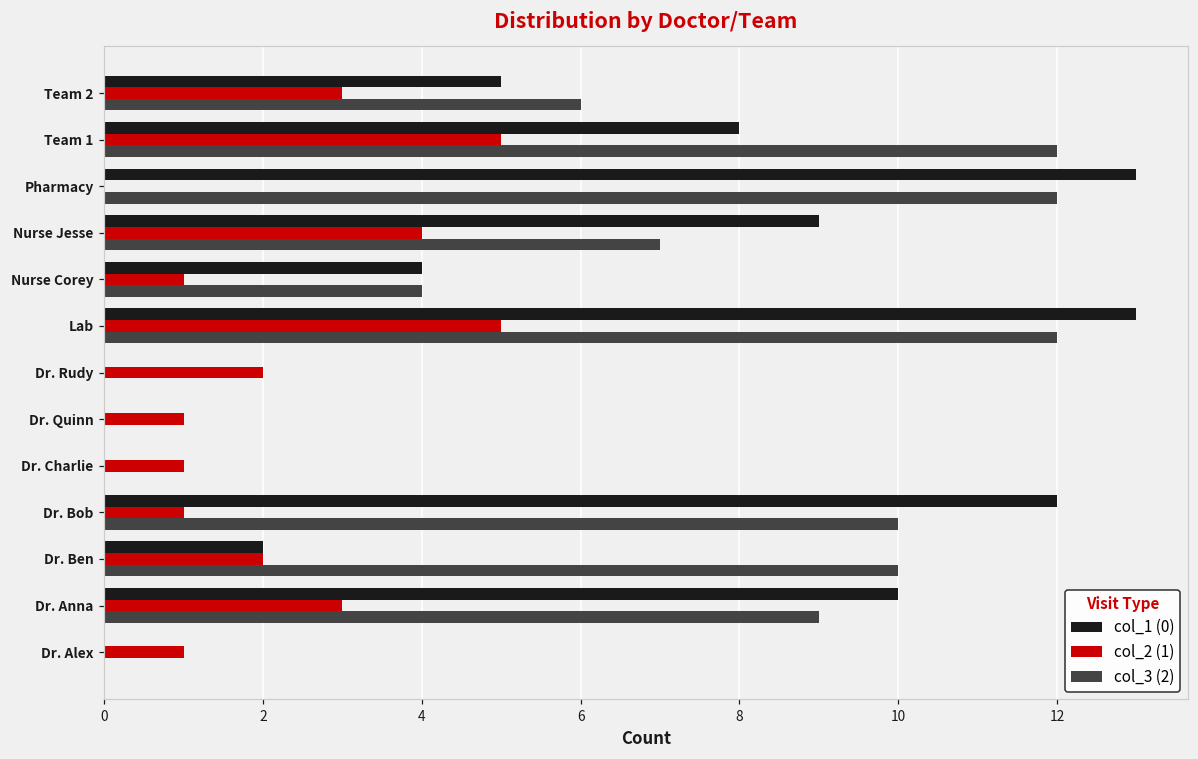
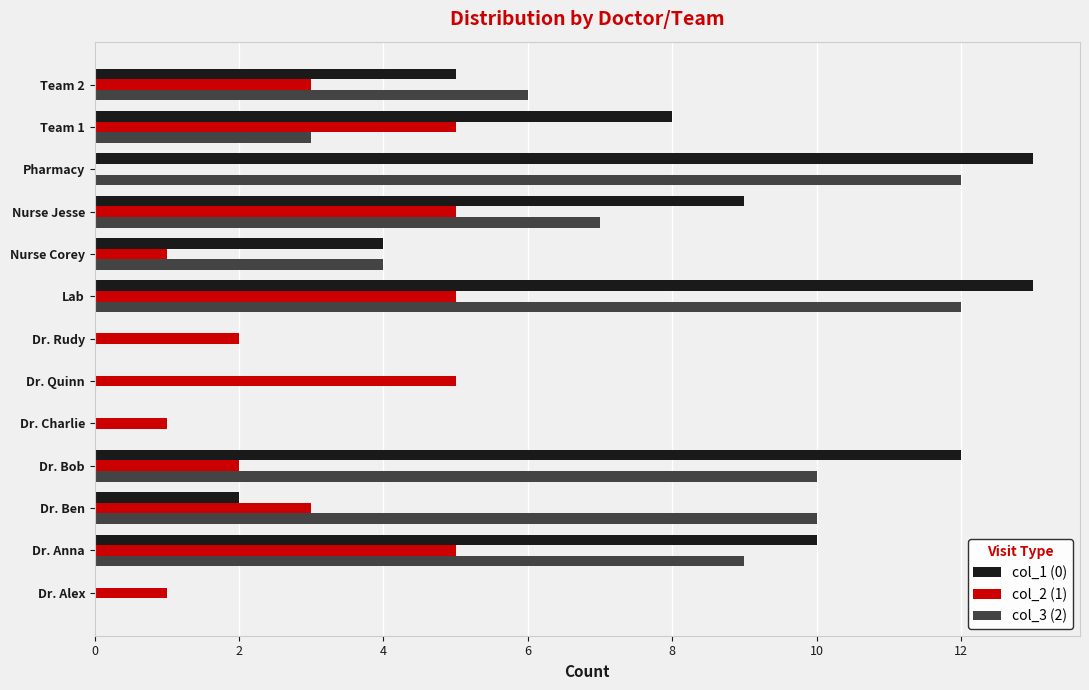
col_3 (2), Team 1: 12 -> 3
col_2 (1), Nurse Jesse: 4 -> 5
col_2 (1), Dr. Quinn: 1 -> 5
col_2 (1), Dr. Bob: 1 -> 2
col_2 (1), Dr. Ben: 2 -> 3
col_2 (1), Dr. Anna: 3 -> 5
